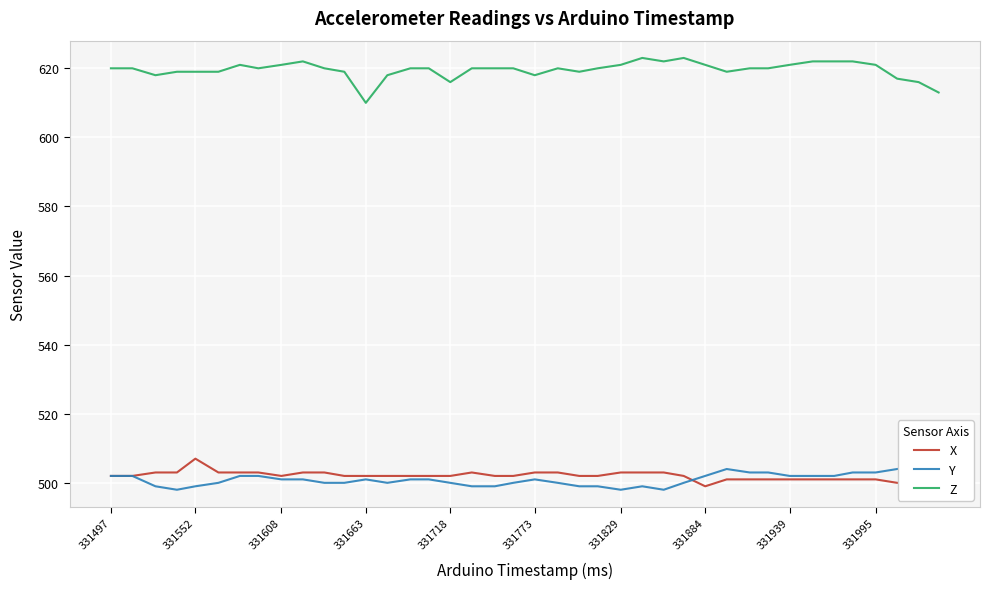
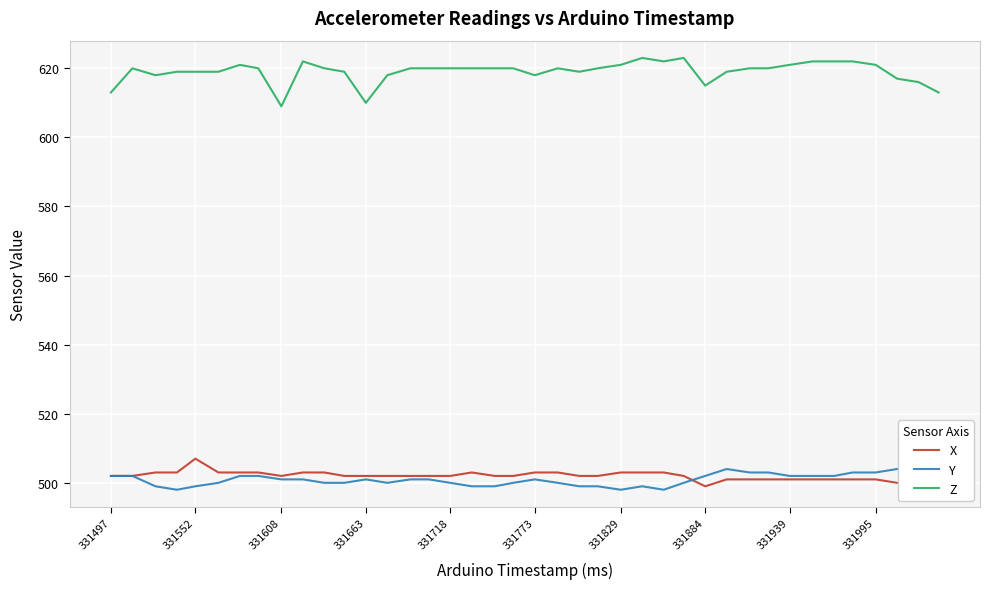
Z, 331497: 620 -> 613
Z, 331608: 621 -> 609
Z, 331718: 616 -> 620
Z, 331884: 621 -> 615
